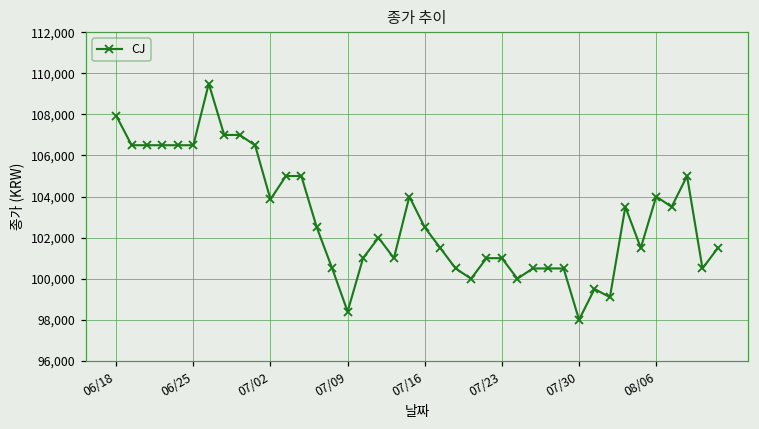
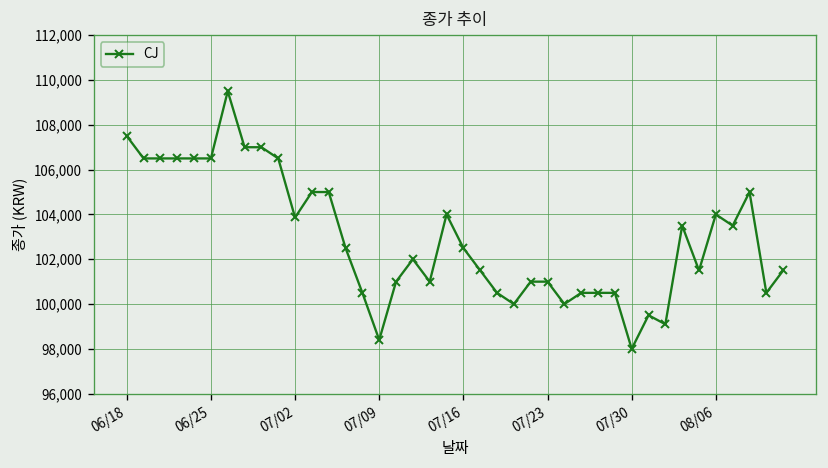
06/18: 107,900 -> 107,500
